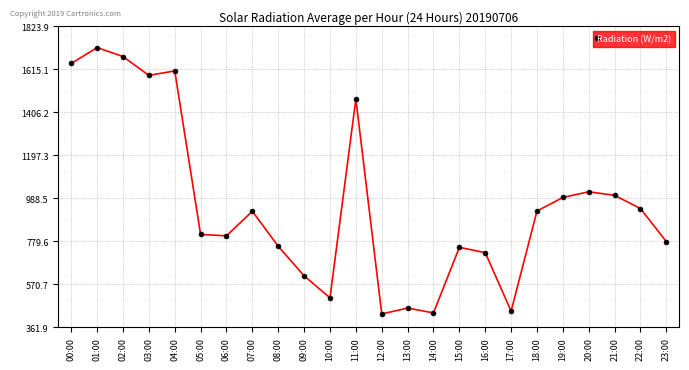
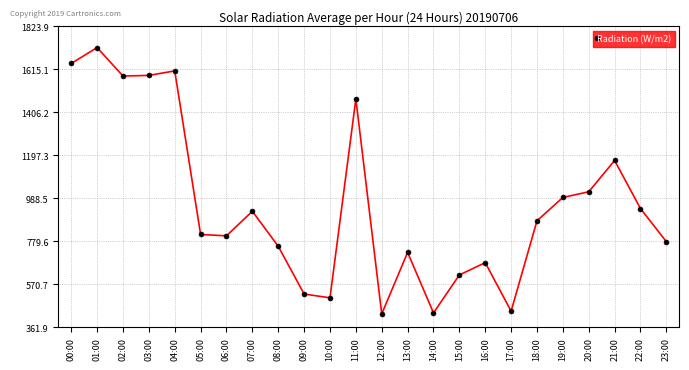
02:00: 1680 -> 1580
09:00: 610 -> 520
13:00: 460 -> 730
15:00: 750 -> 620
16:00: 720 -> 680
18:00: 930 -> 880
21:00: 1000 -> 1170
